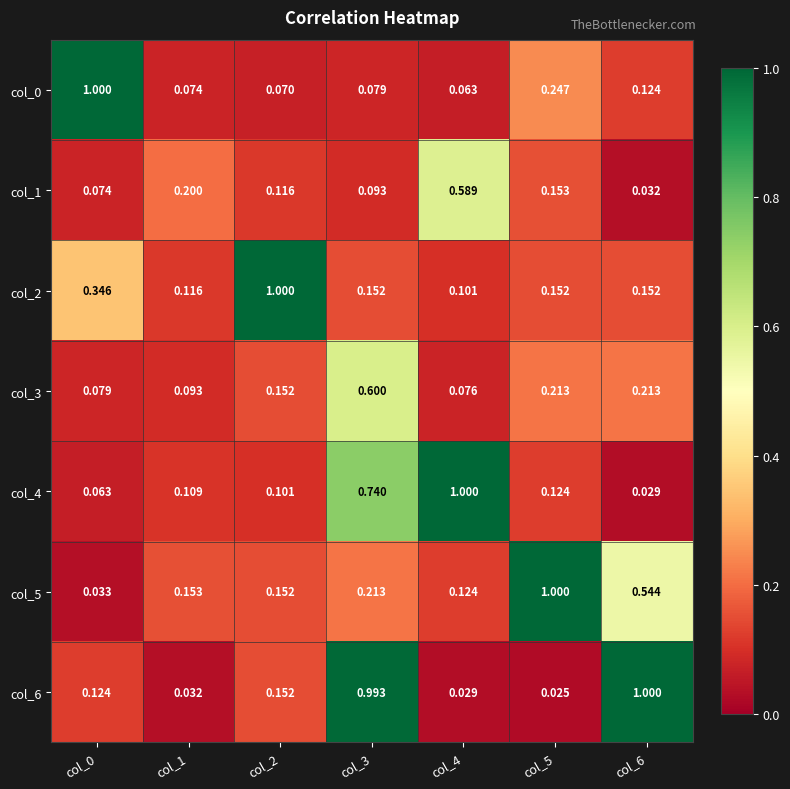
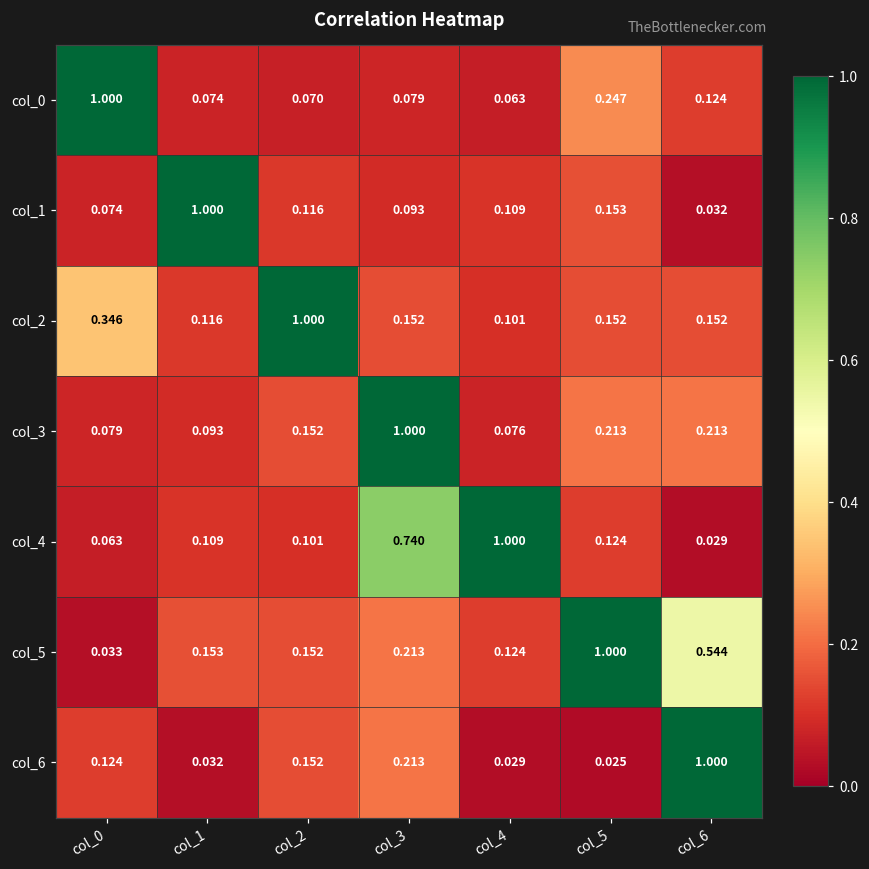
col_1, col_1: 0.200 -> 1.000
col_1, col_4: 0.589 -> 0.109
col_3, col_3: 0.600 -> 1.000
col_6, col_3: 0.993 -> 0.213
